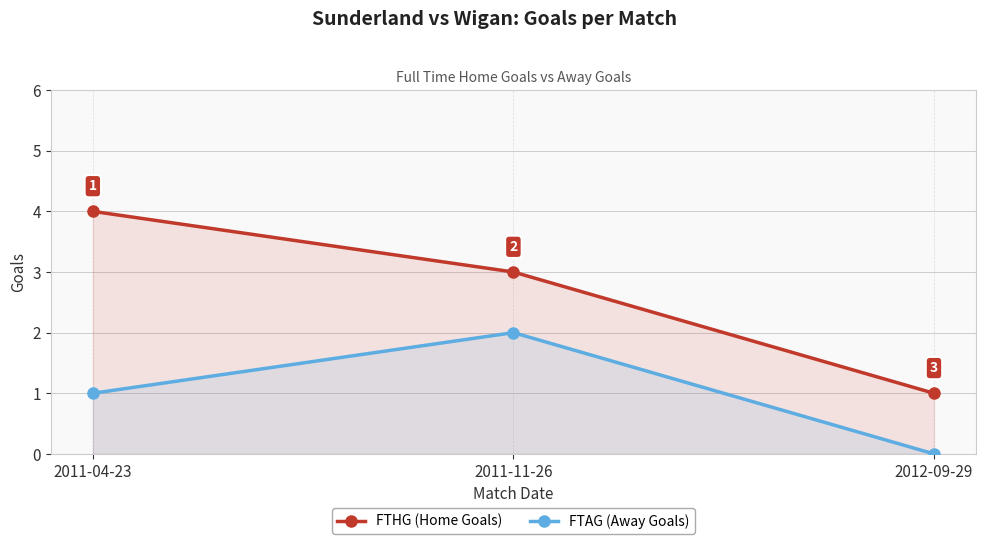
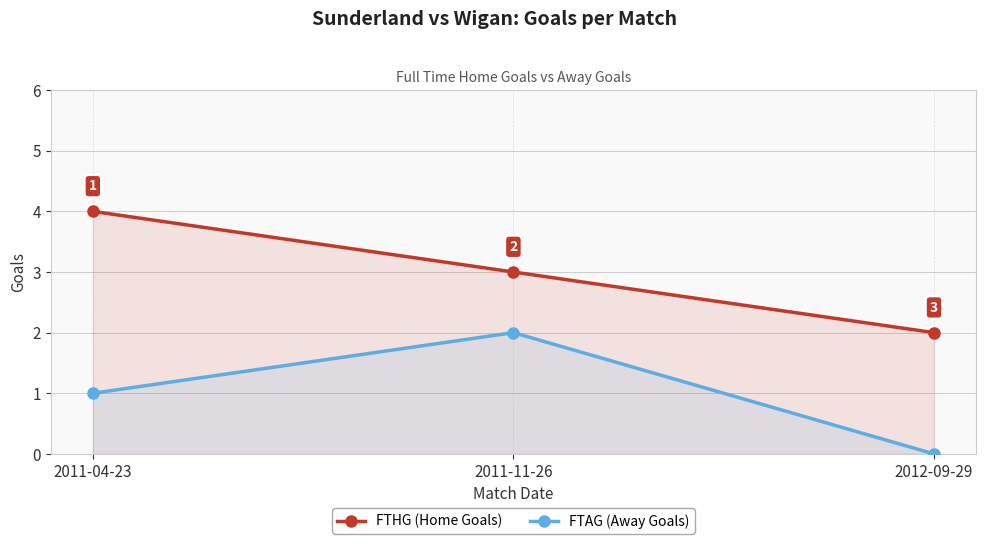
FTHG (Home Goals), 2012-09-29: 1 -> 2
